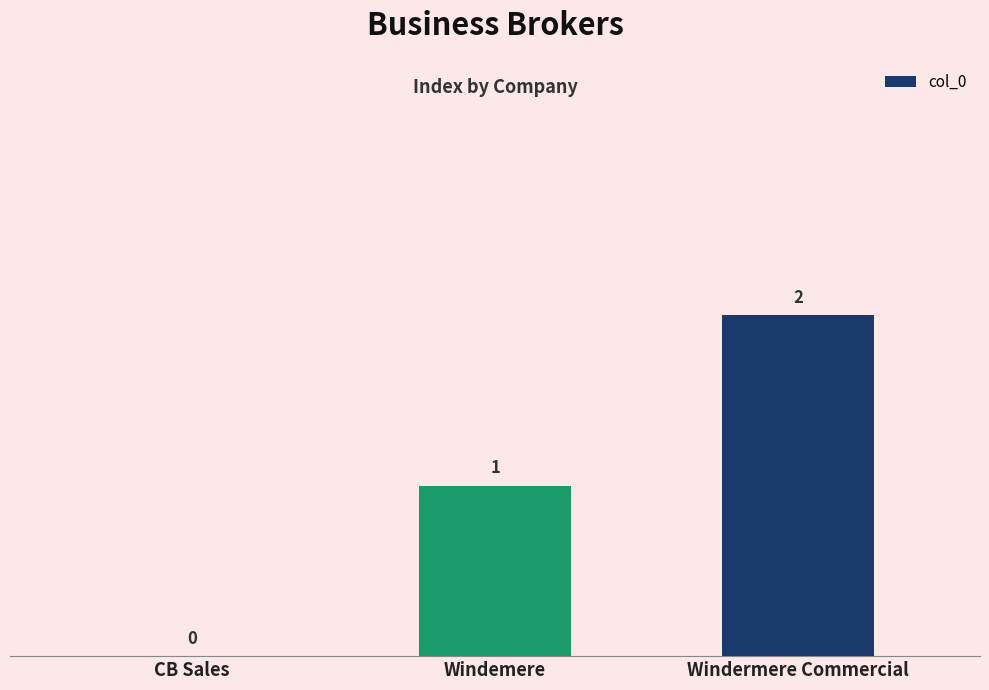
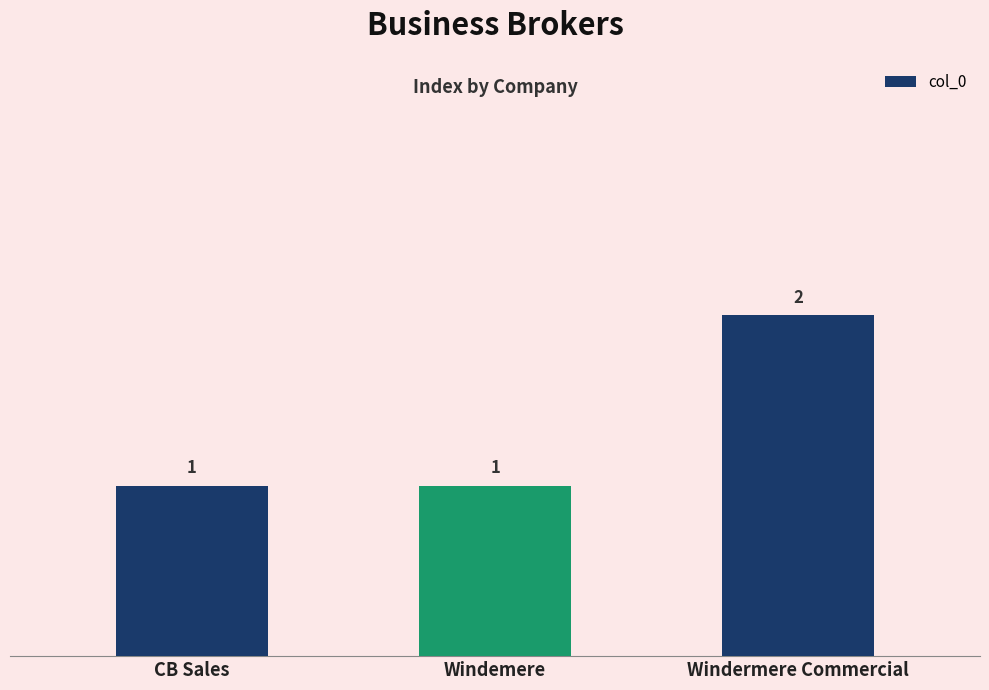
CB Sales: 0 -> 1
